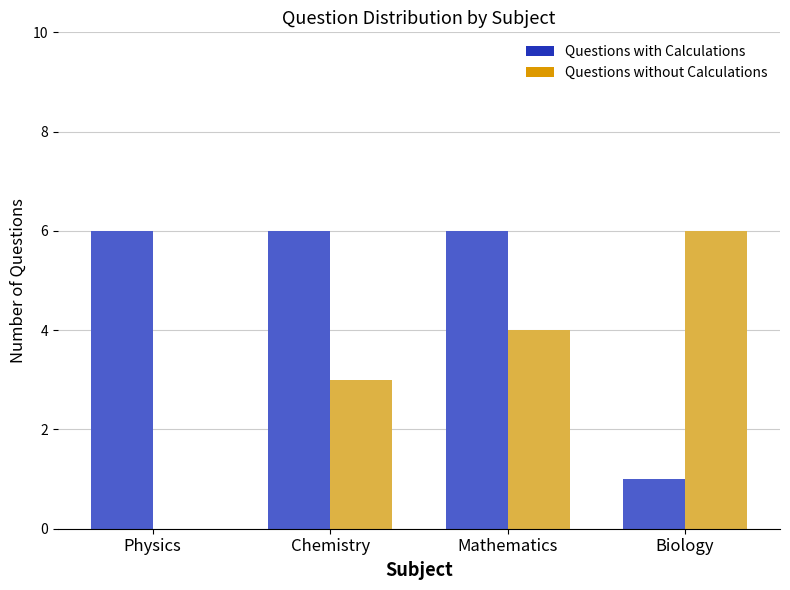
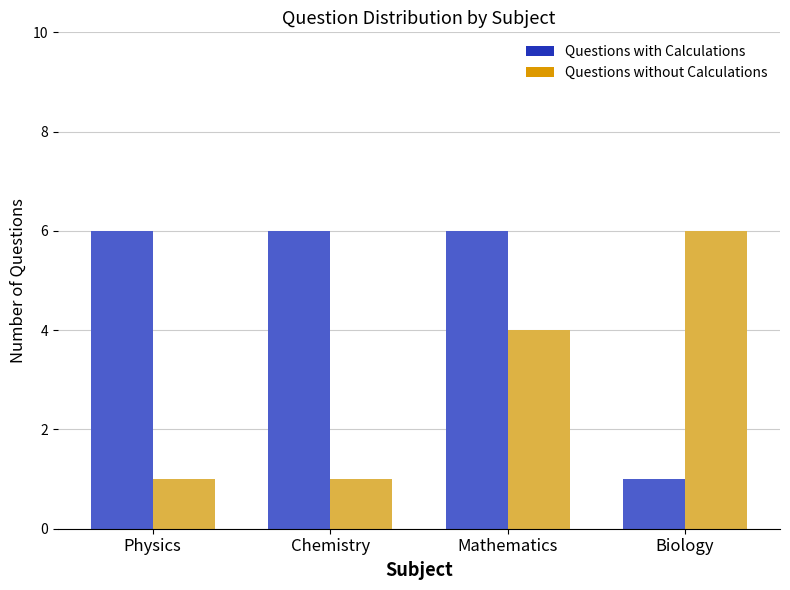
Questions without Calculations, Physics: 0 -> 1
Questions without Calculations, Chemistry: 3 -> 1
